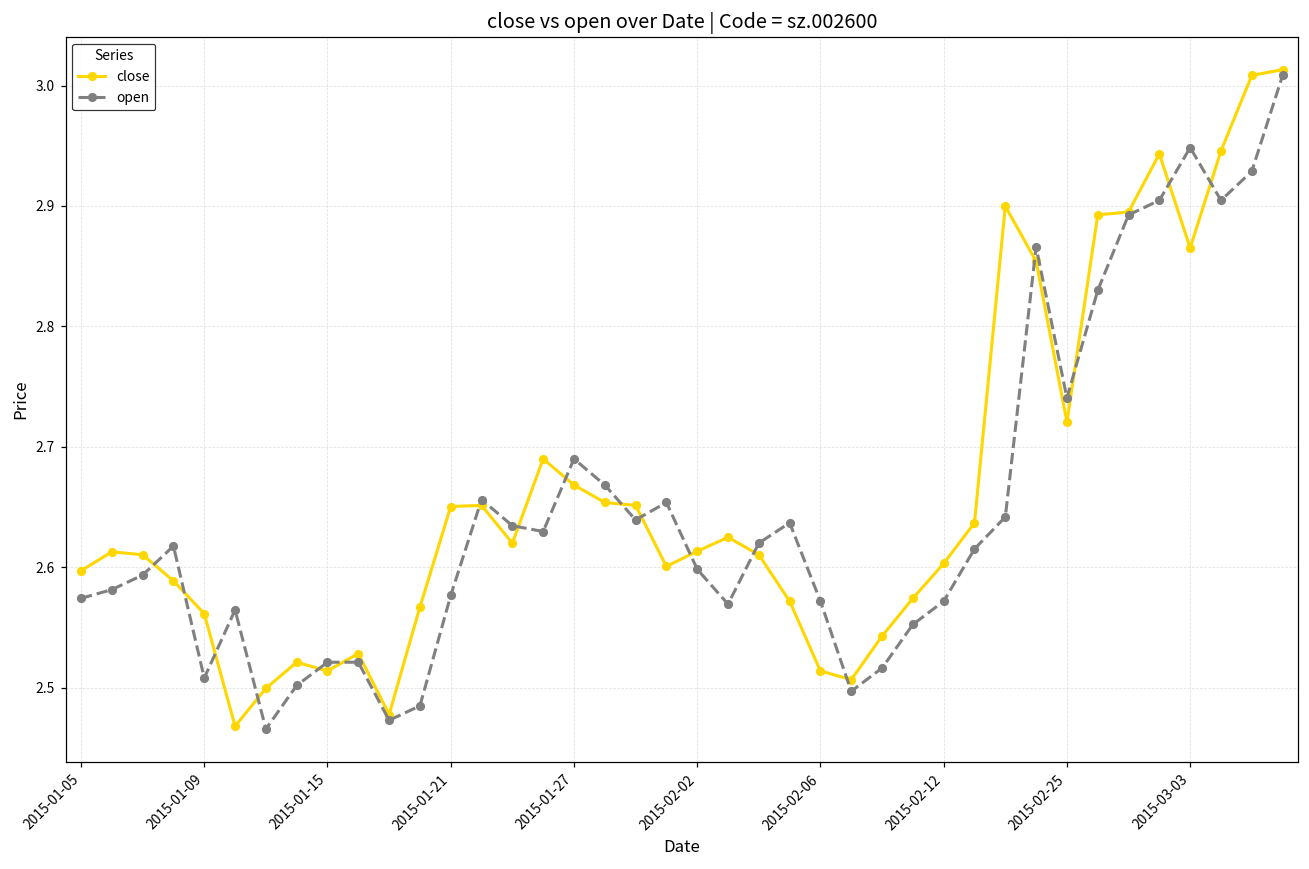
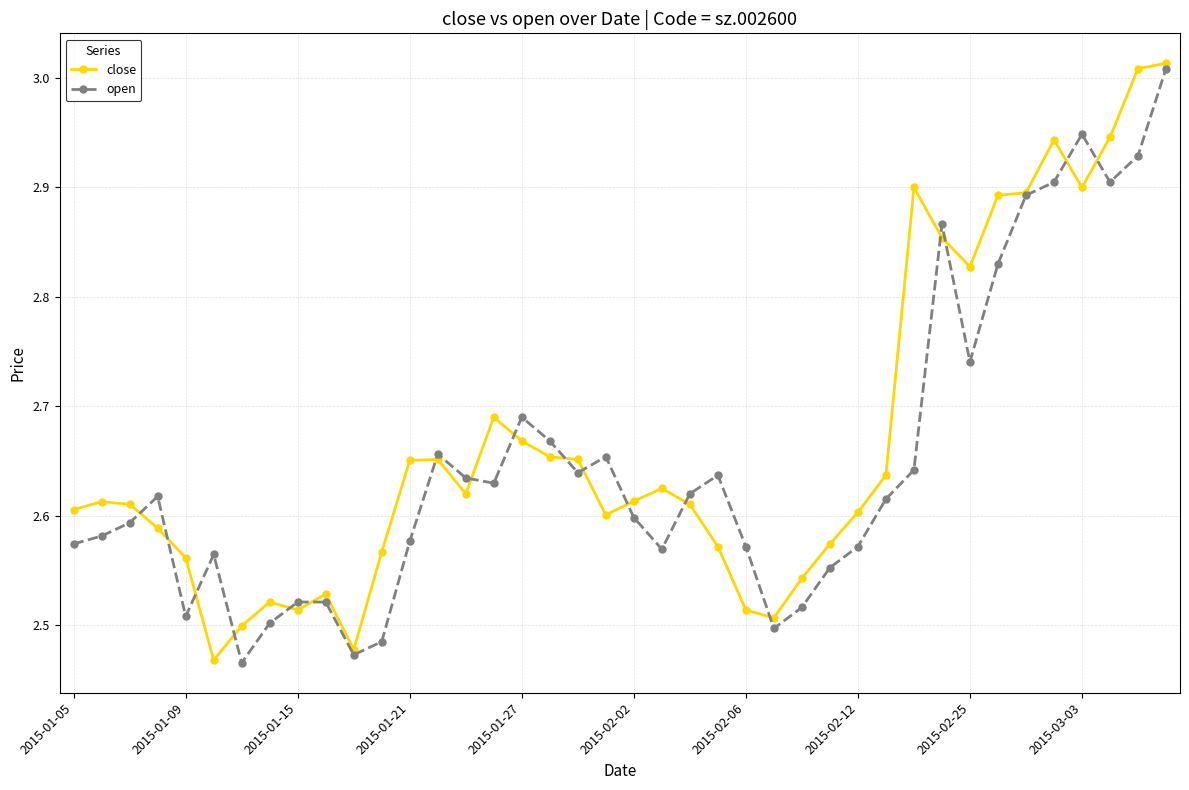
close, 2015-01-05: 2.597 -> 2.605
close, 2015-02-25: 2.721 -> 2.827
close, 2015-03-03: 2.865 -> 2.900
